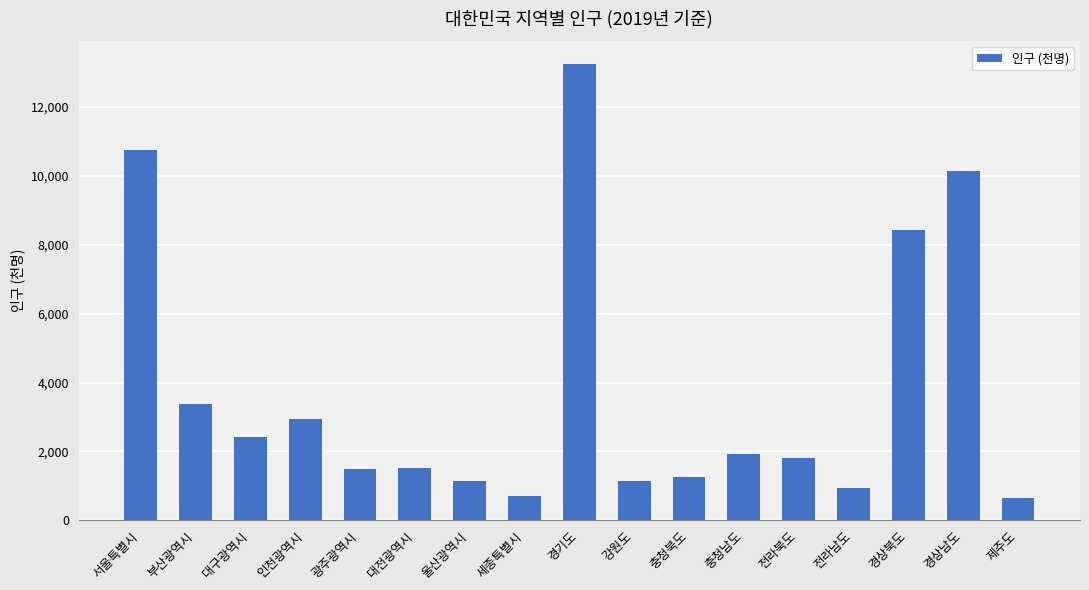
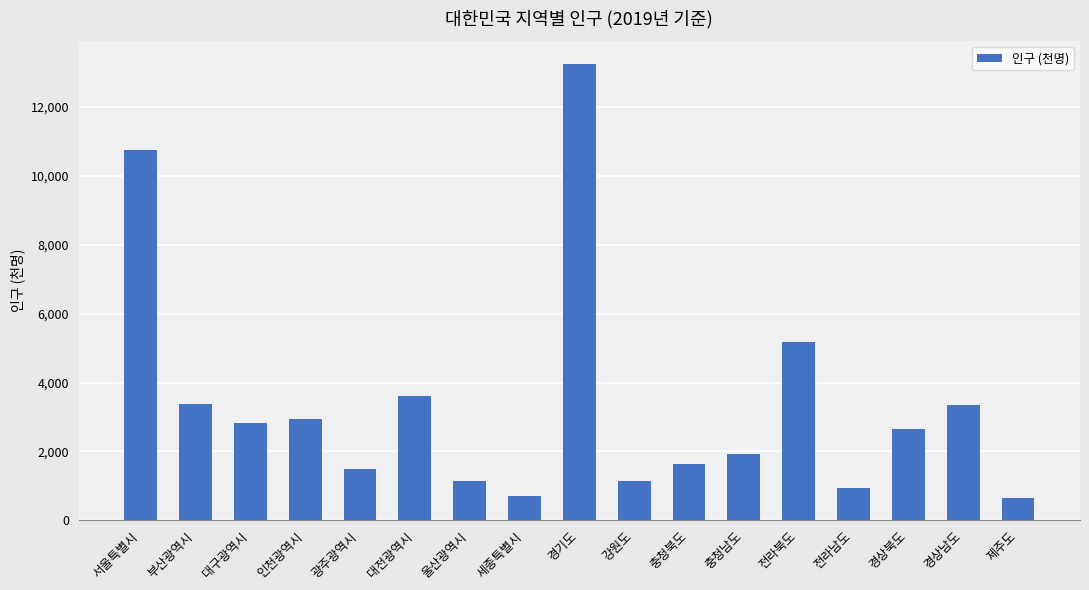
대구광역시: 2,400 -> 2,800
대전광역시: 1,500 -> 3,600
충청북도: 1,200 -> 1,600
전라북도: 1,800 -> 5,200
경상북도: 8,400 -> 2,700
경상남도: 10,100 -> 3,400
